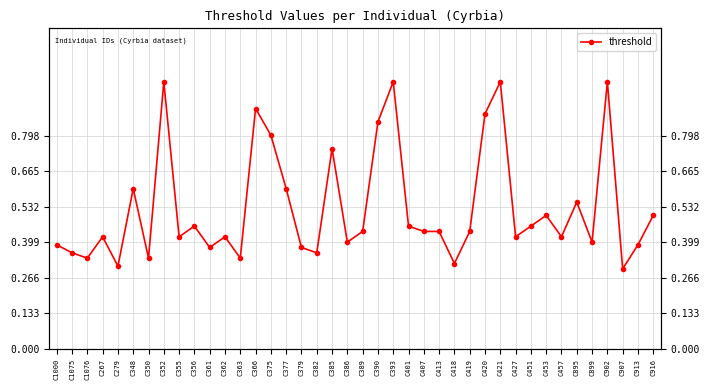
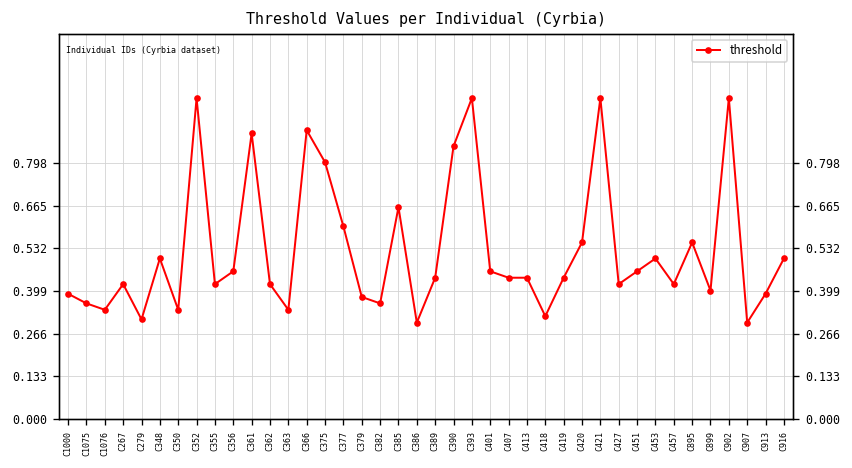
C348: 0.6 -> 0.5
C361: 0.38 -> 0.89
C385: 0.75 -> 0.66
C386: 0.4 -> 0.3
C420: 0.88 -> 0.55
